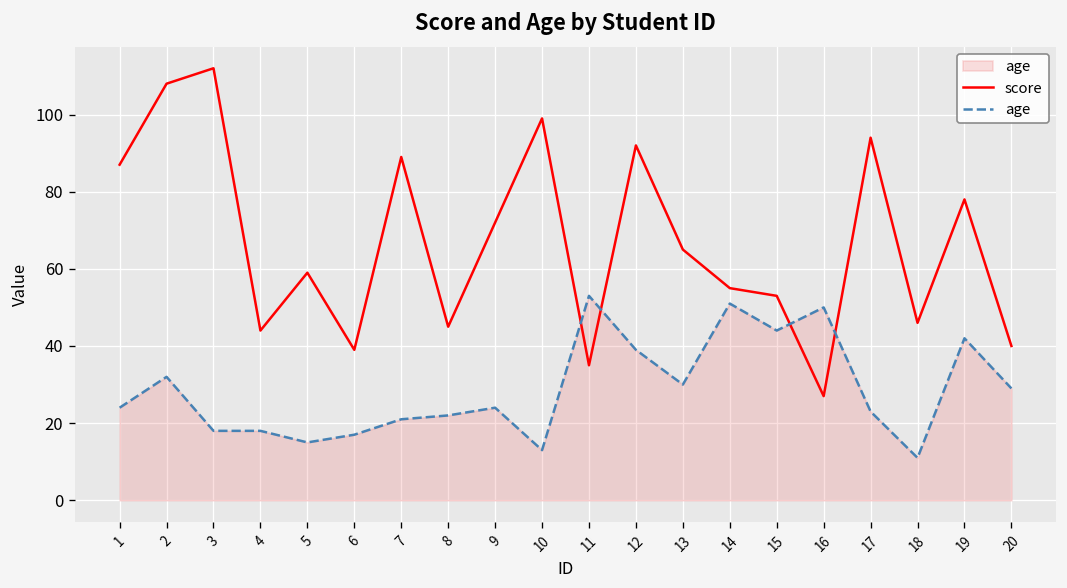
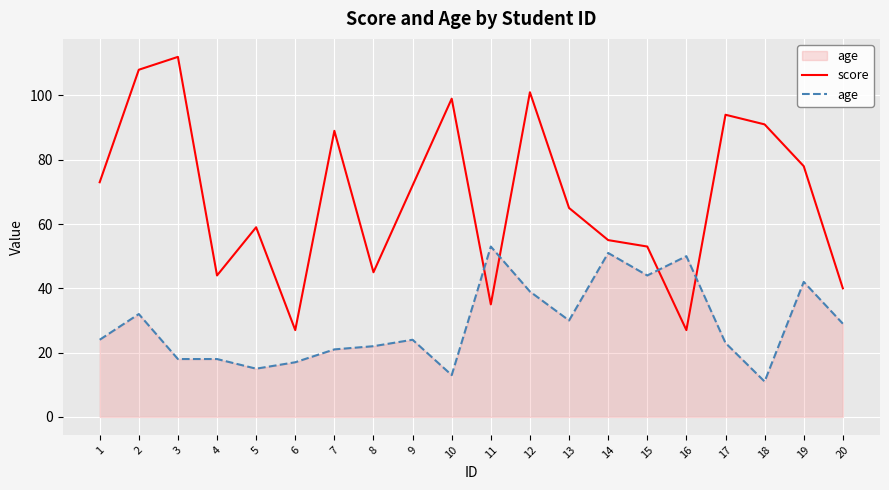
score, 1: 87 -> 73
score, 6: 39 -> 27
score, 12: 92 -> 101
score, 18: 46 -> 91
